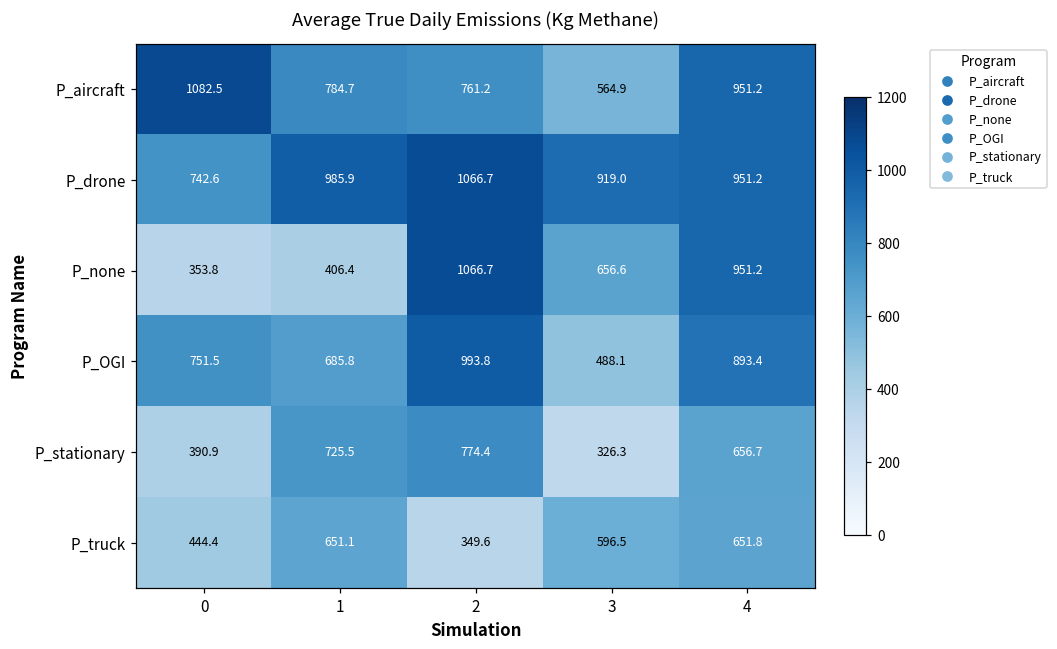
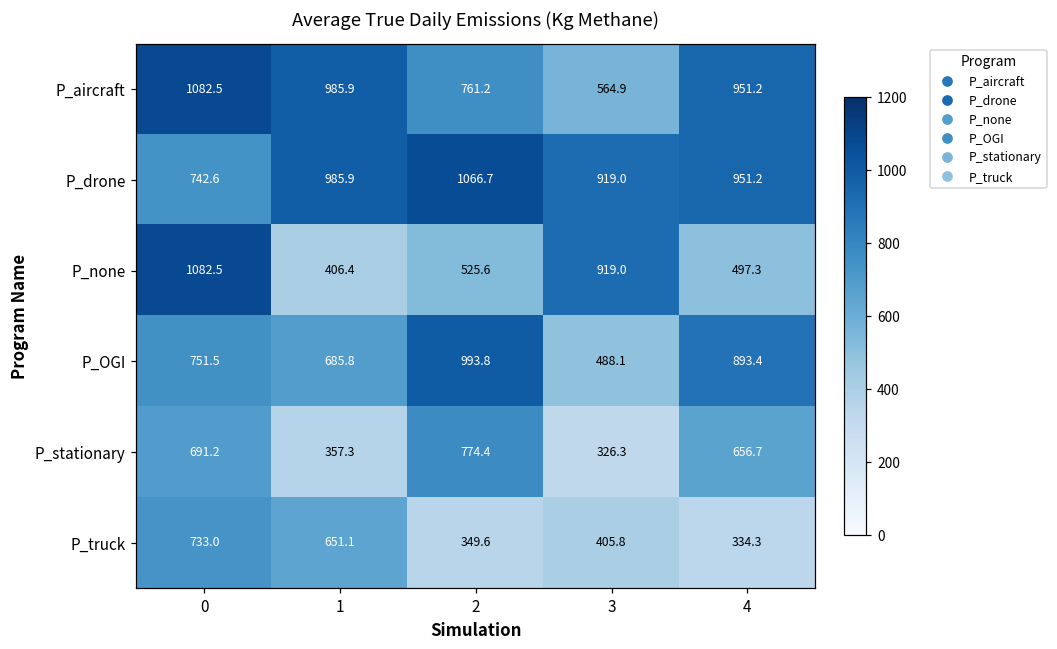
P_aircraft, 1: 784.7 -> 985.9
P_none, 0: 353.8 -> 1082.5
P_none, 2: 1066.7 -> 525.6
P_none, 3: 656.6 -> 919.0
P_none, 4: 951.2 -> 497.3
P_stationary, 0: 390.9 -> 691.2
P_stationary, 1: 725.5 -> 357.3
P_truck, 0: 444.4 -> 733.0
P_truck, 3: 596.5 -> 405.8
P_truck, 4: 651.8 -> 334.3
